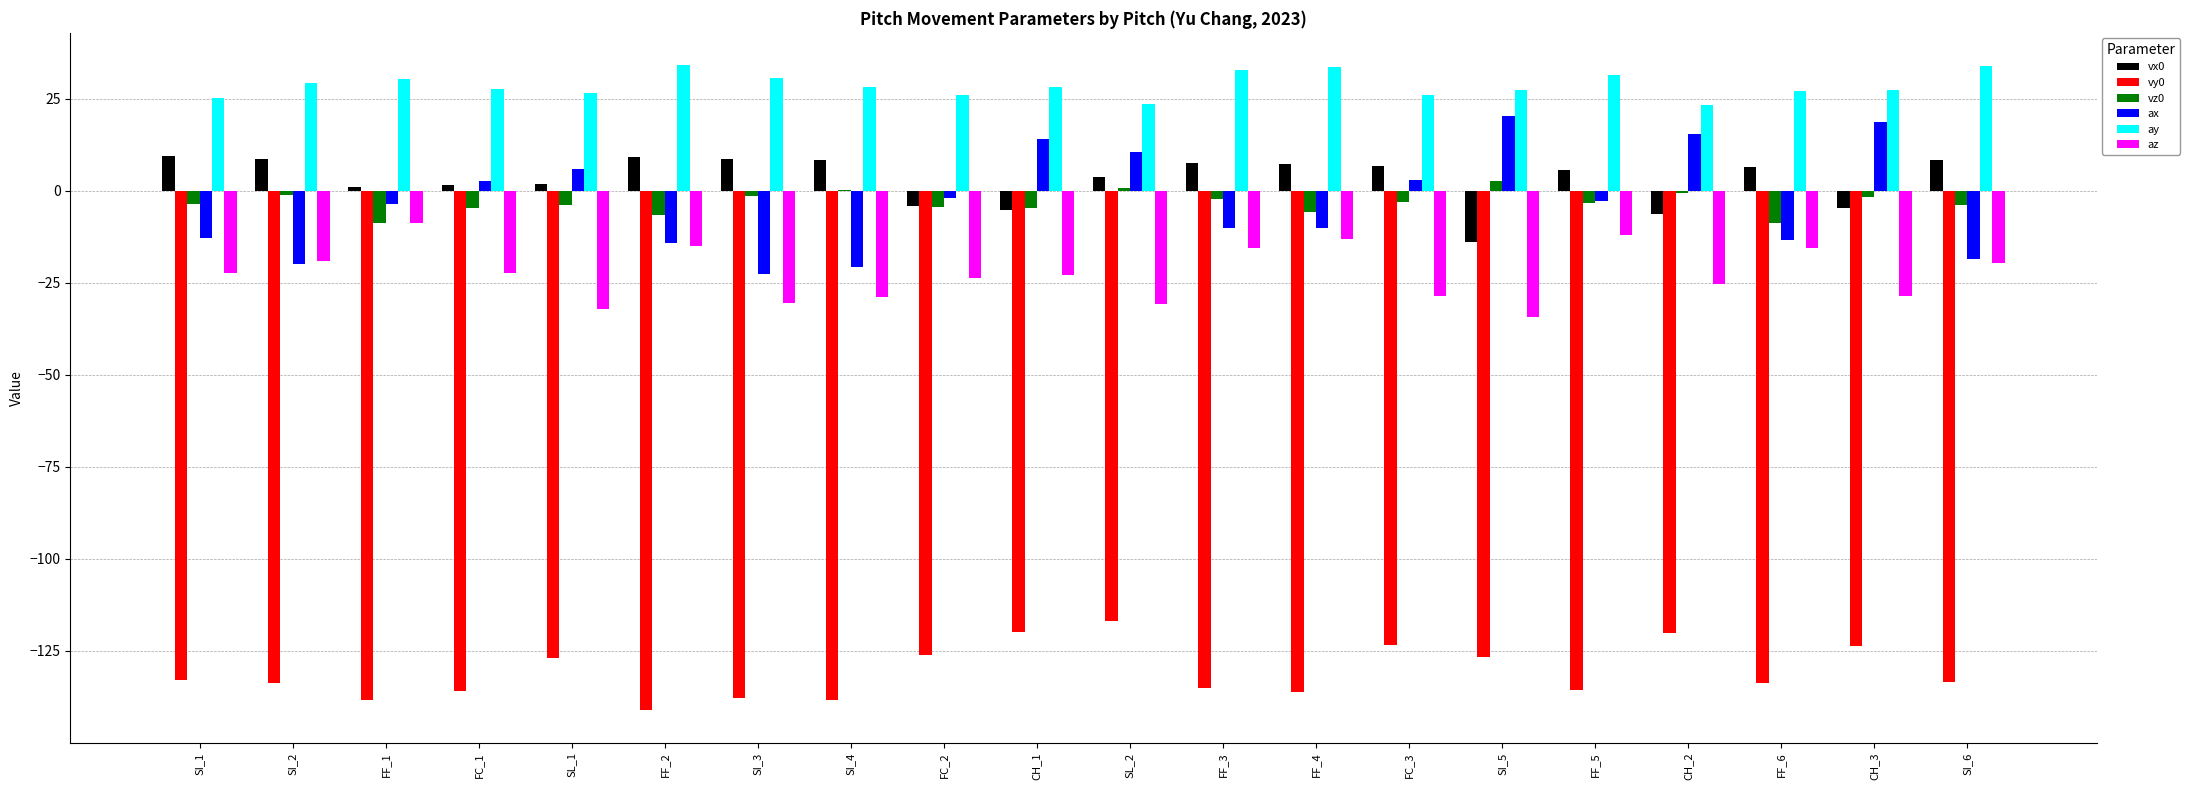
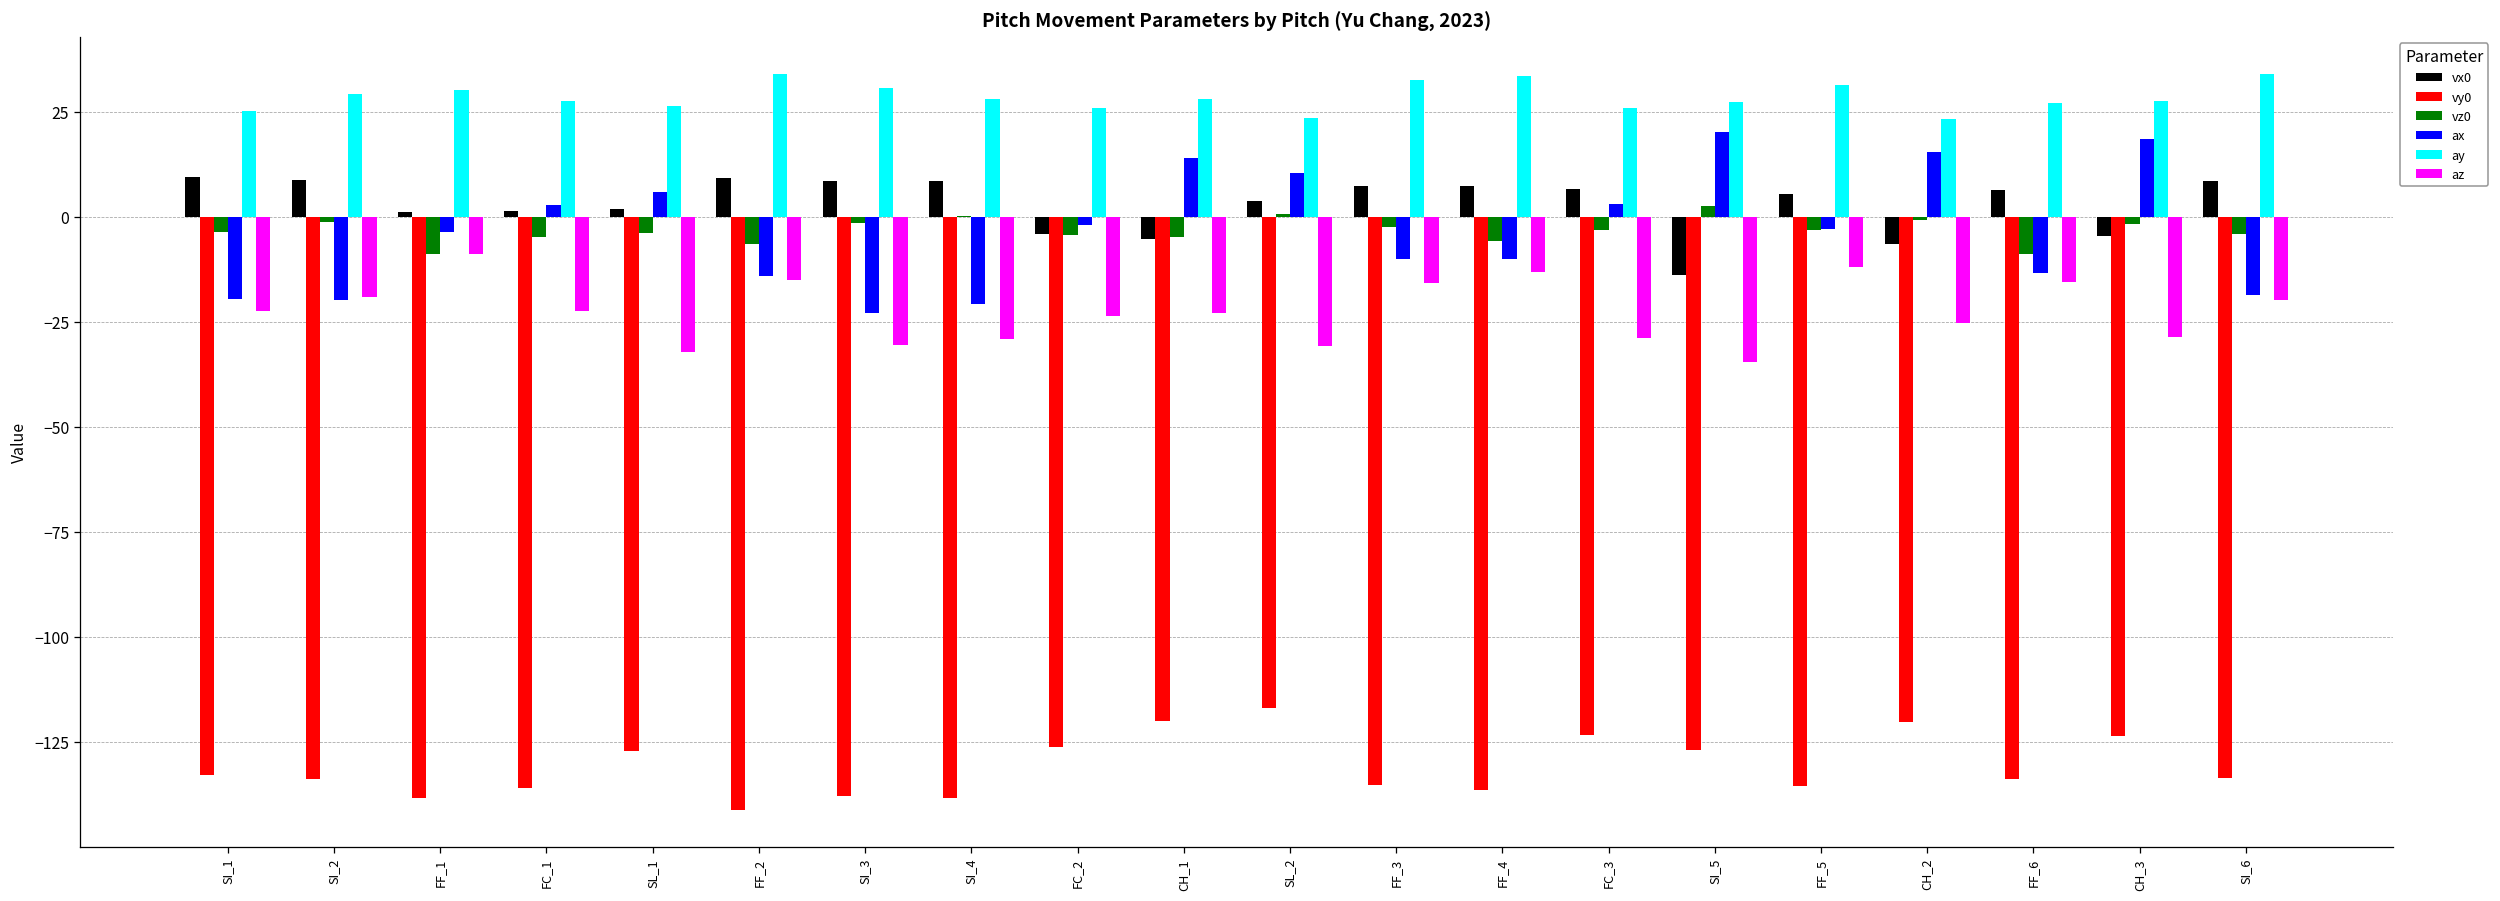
ax, SI_1: -13 -> -20
